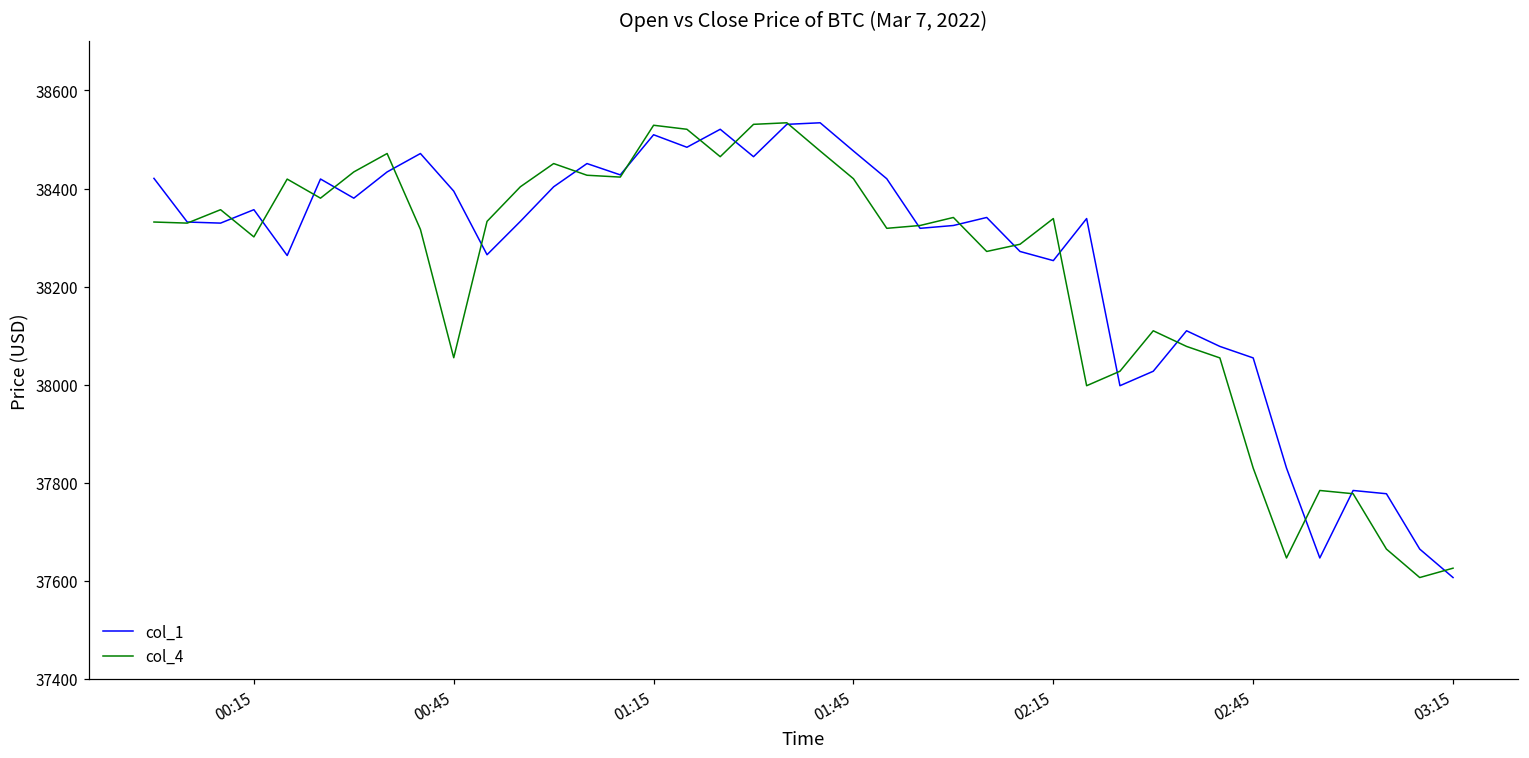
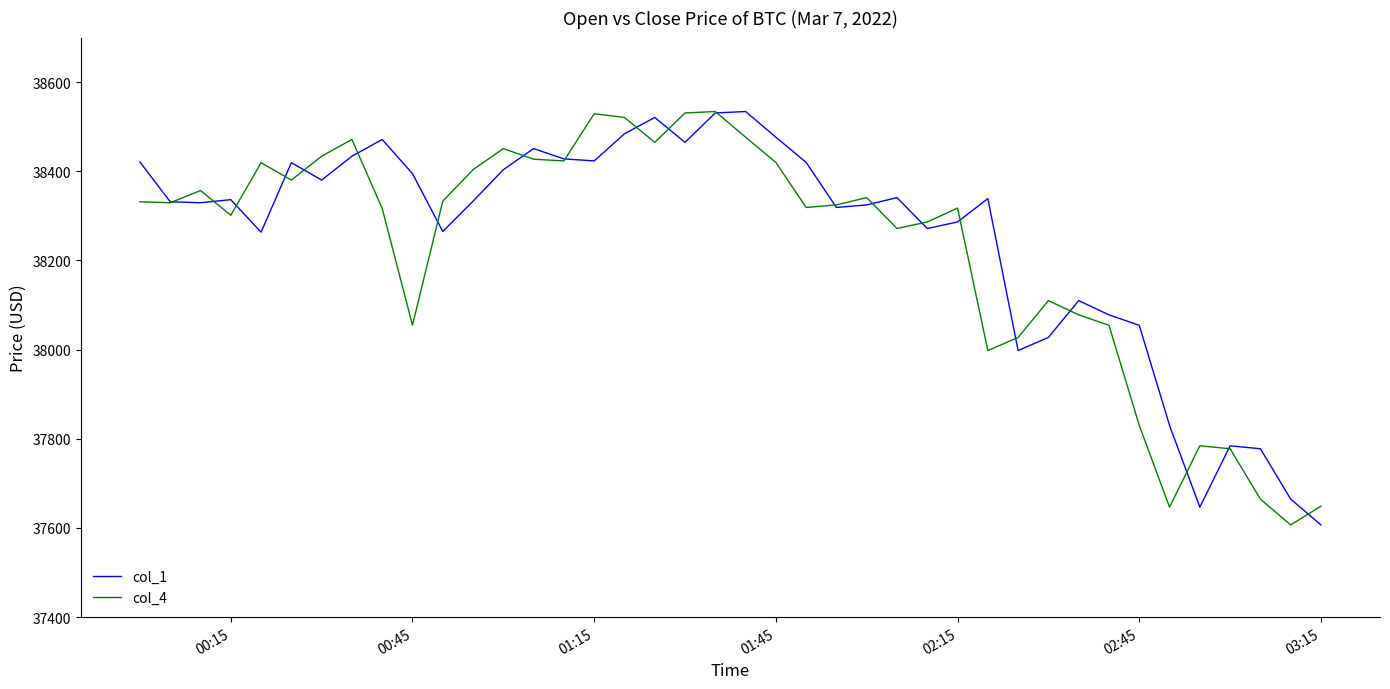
col_1, 00:15: 38360 -> 38340
col_1, 01:15: 38510 -> 38420
col_1, 02:15: 38250 -> 38290
col_4, 02:15: 38340 -> 38320
col_4, 03:15: 37630 -> 37650
